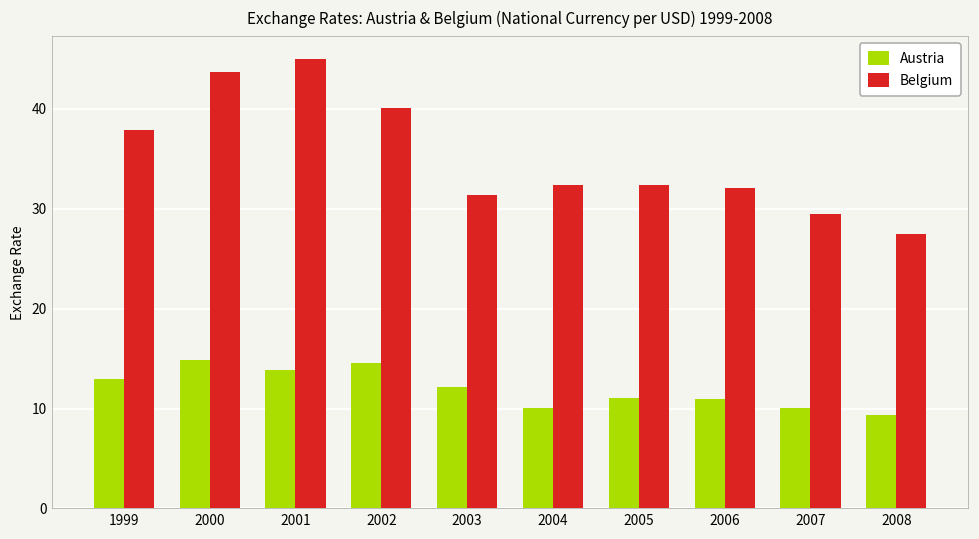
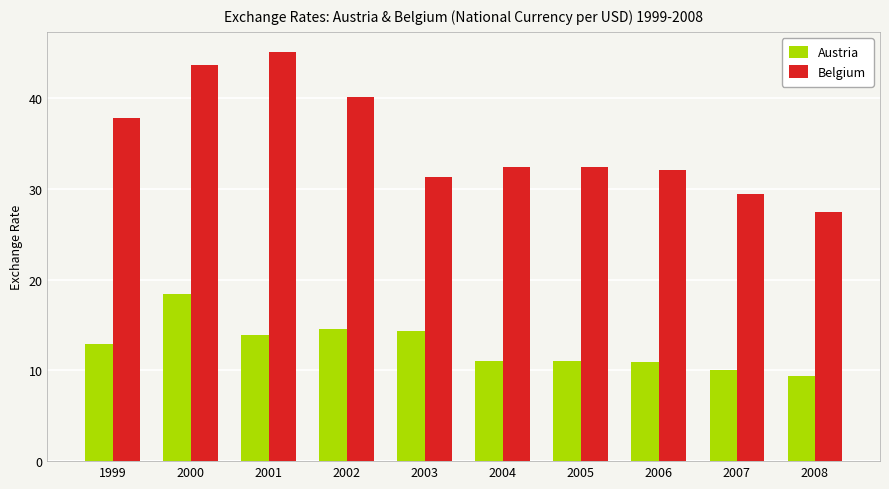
Austria, 2000: 15 -> 18
Austria, 2003: 12 -> 14
Austria, 2004: 10 -> 11
